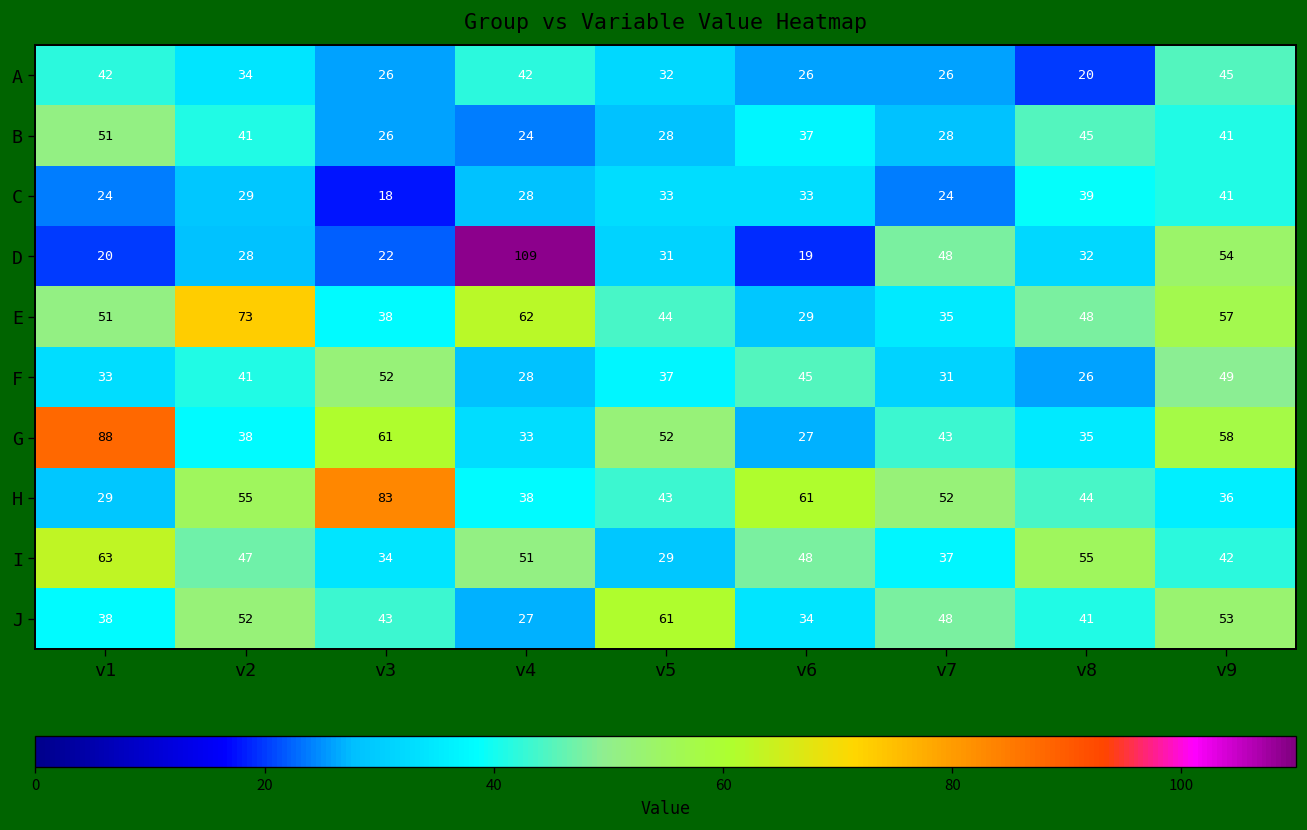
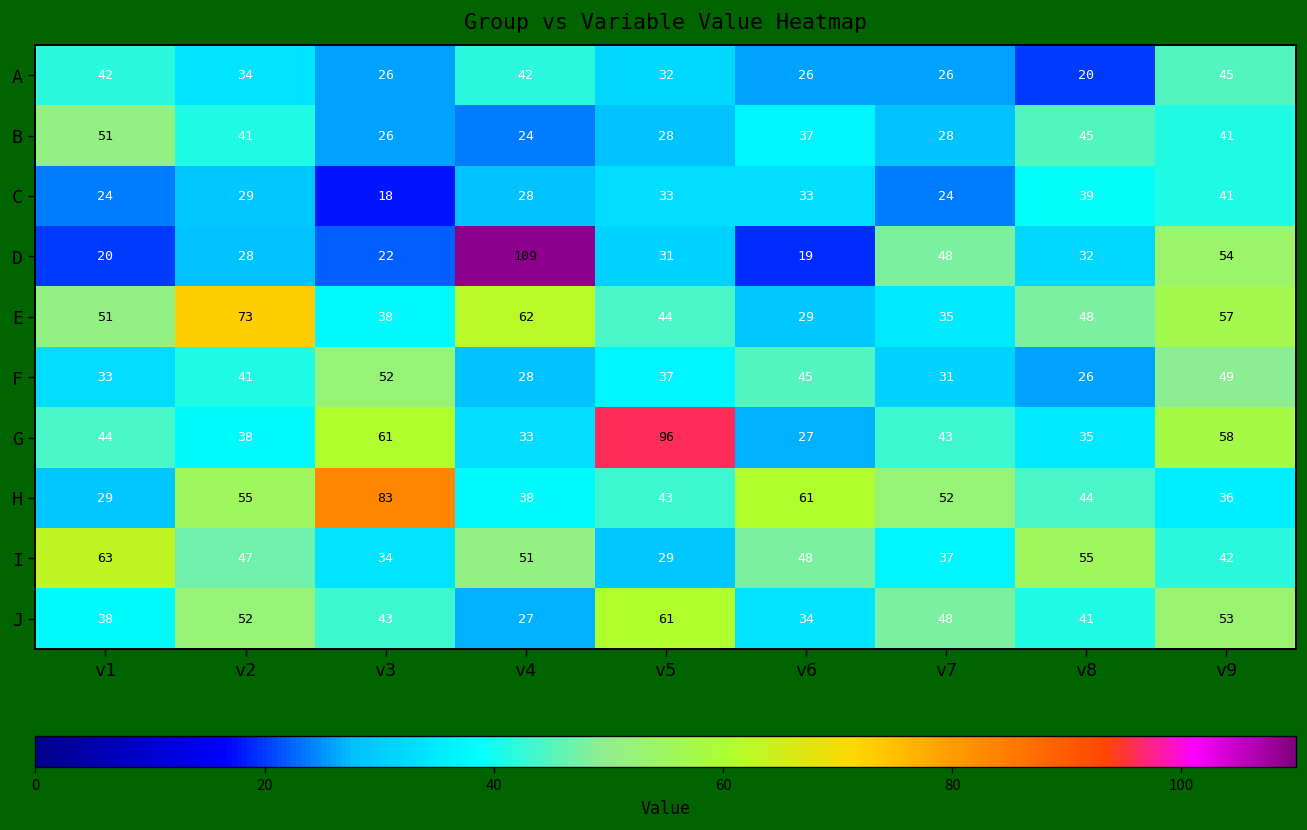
G, v1: 88 -> 44
G, v5: 52 -> 96
